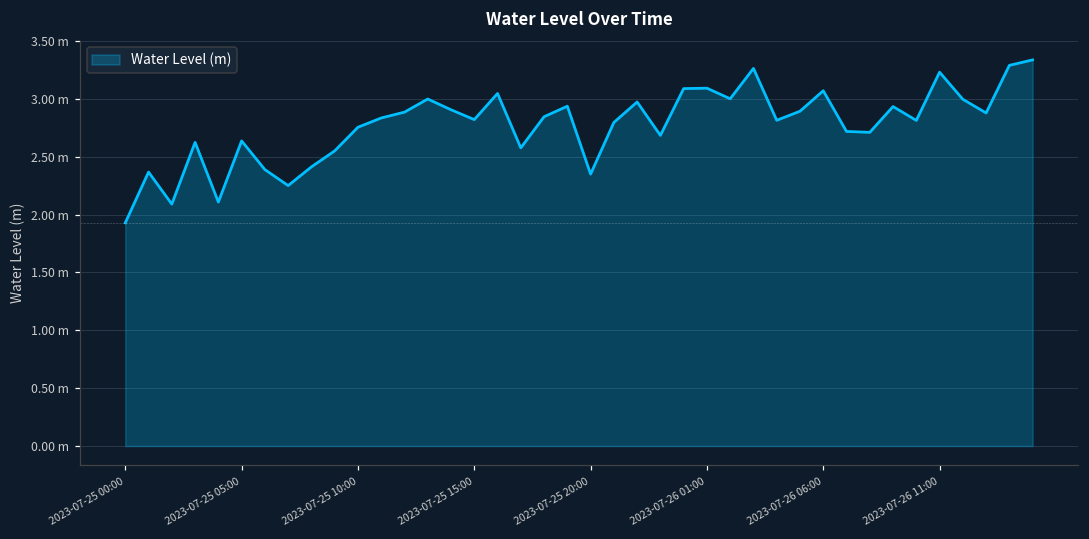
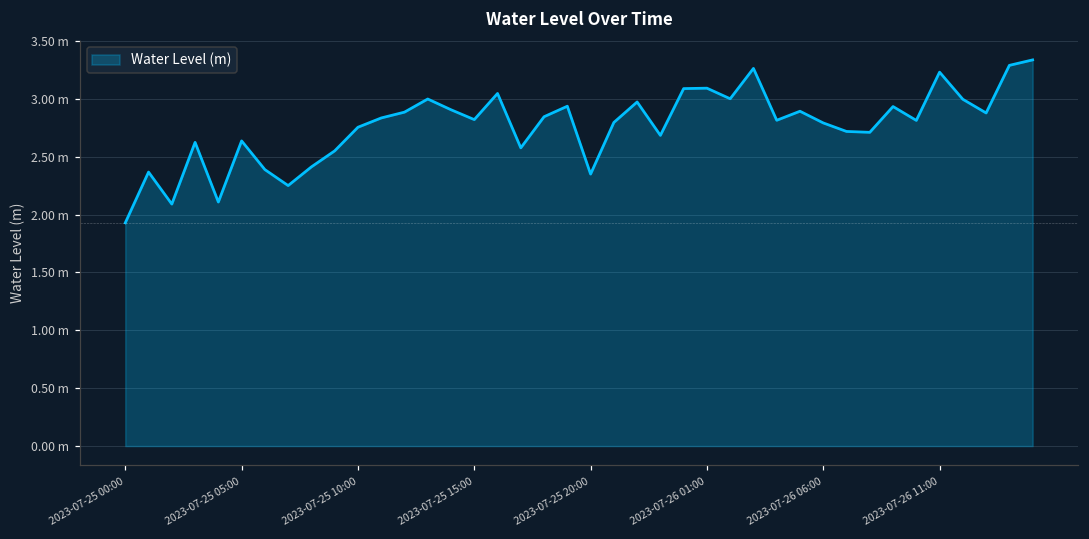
2023-07-26 06:00: 3.07 m -> 2.79 m
